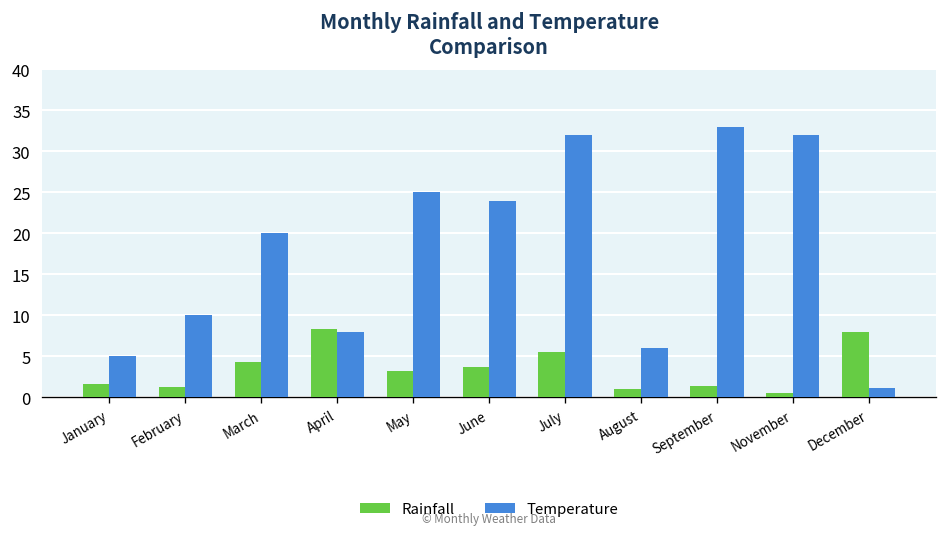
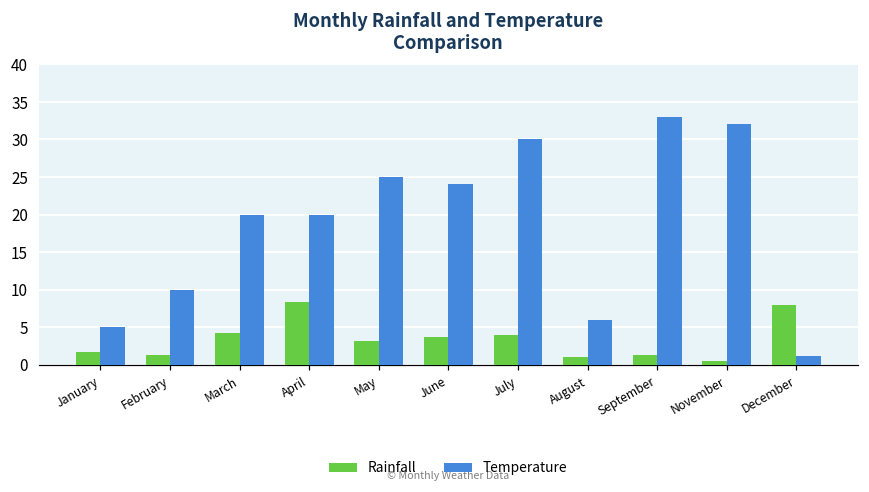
Temperature, April: 8 -> 20
Rainfall, July: 6 -> 4
Temperature, July: 32 -> 30
